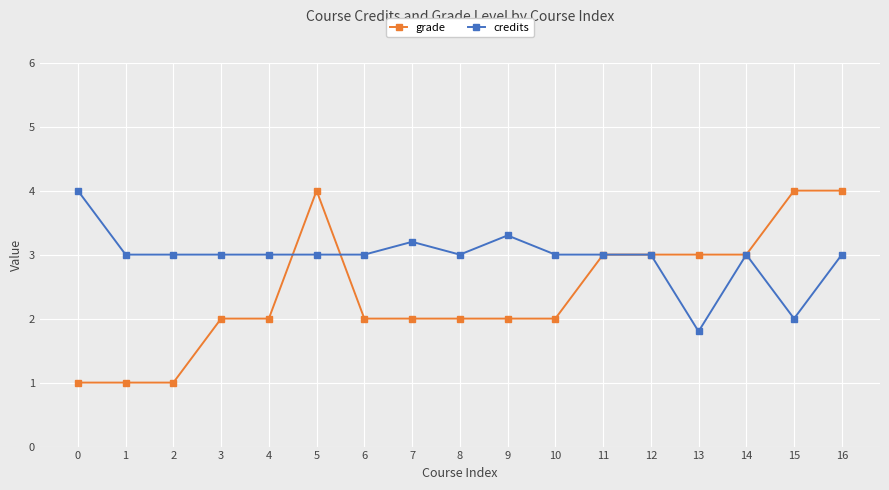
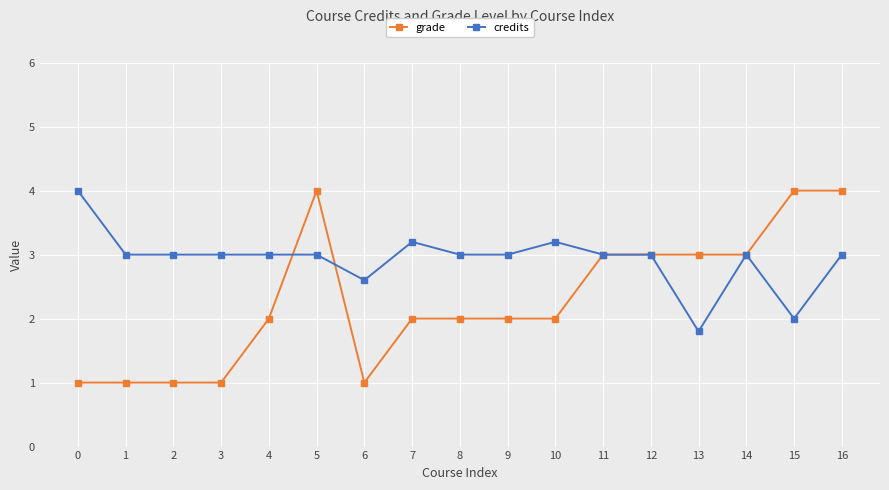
grade, 3: 2 -> 1
grade, 6: 2 -> 1
credits, 6: 3.0 -> 2.6
credits, 9: 3.3 -> 3.0
credits, 10: 3.0 -> 3.2
